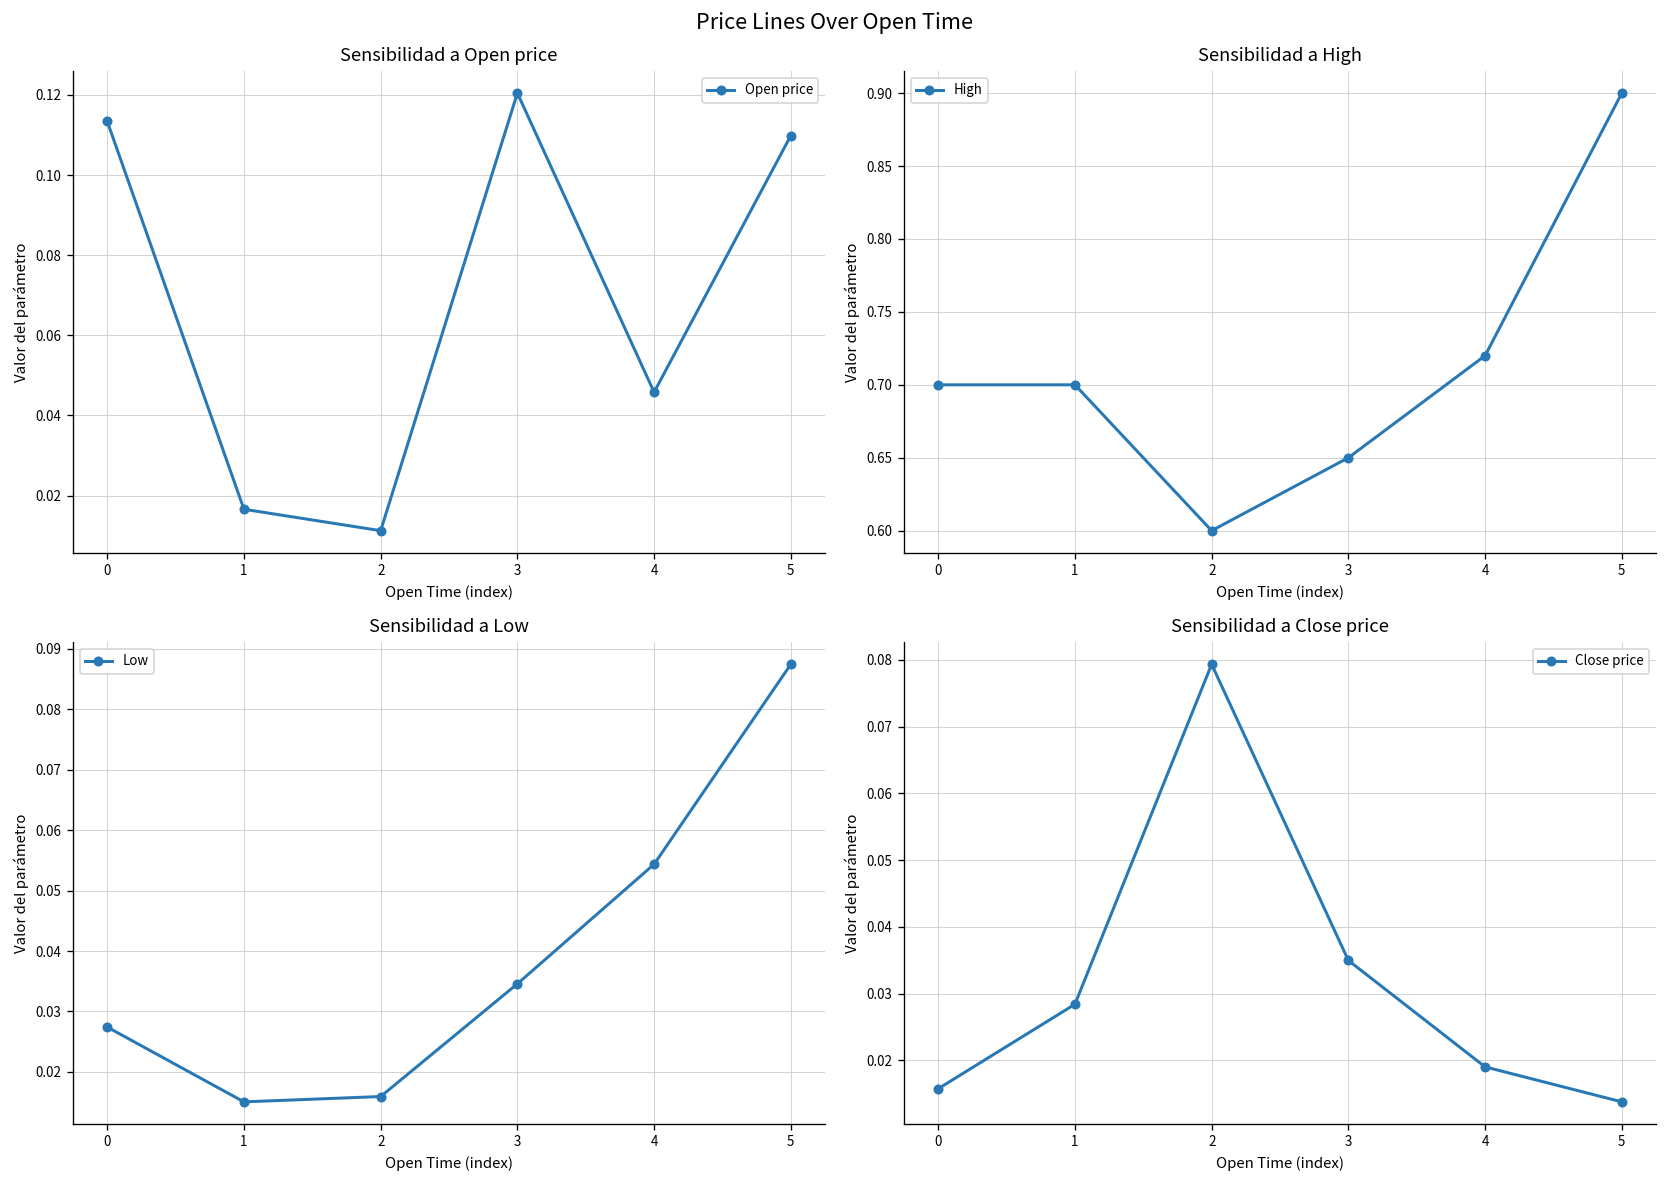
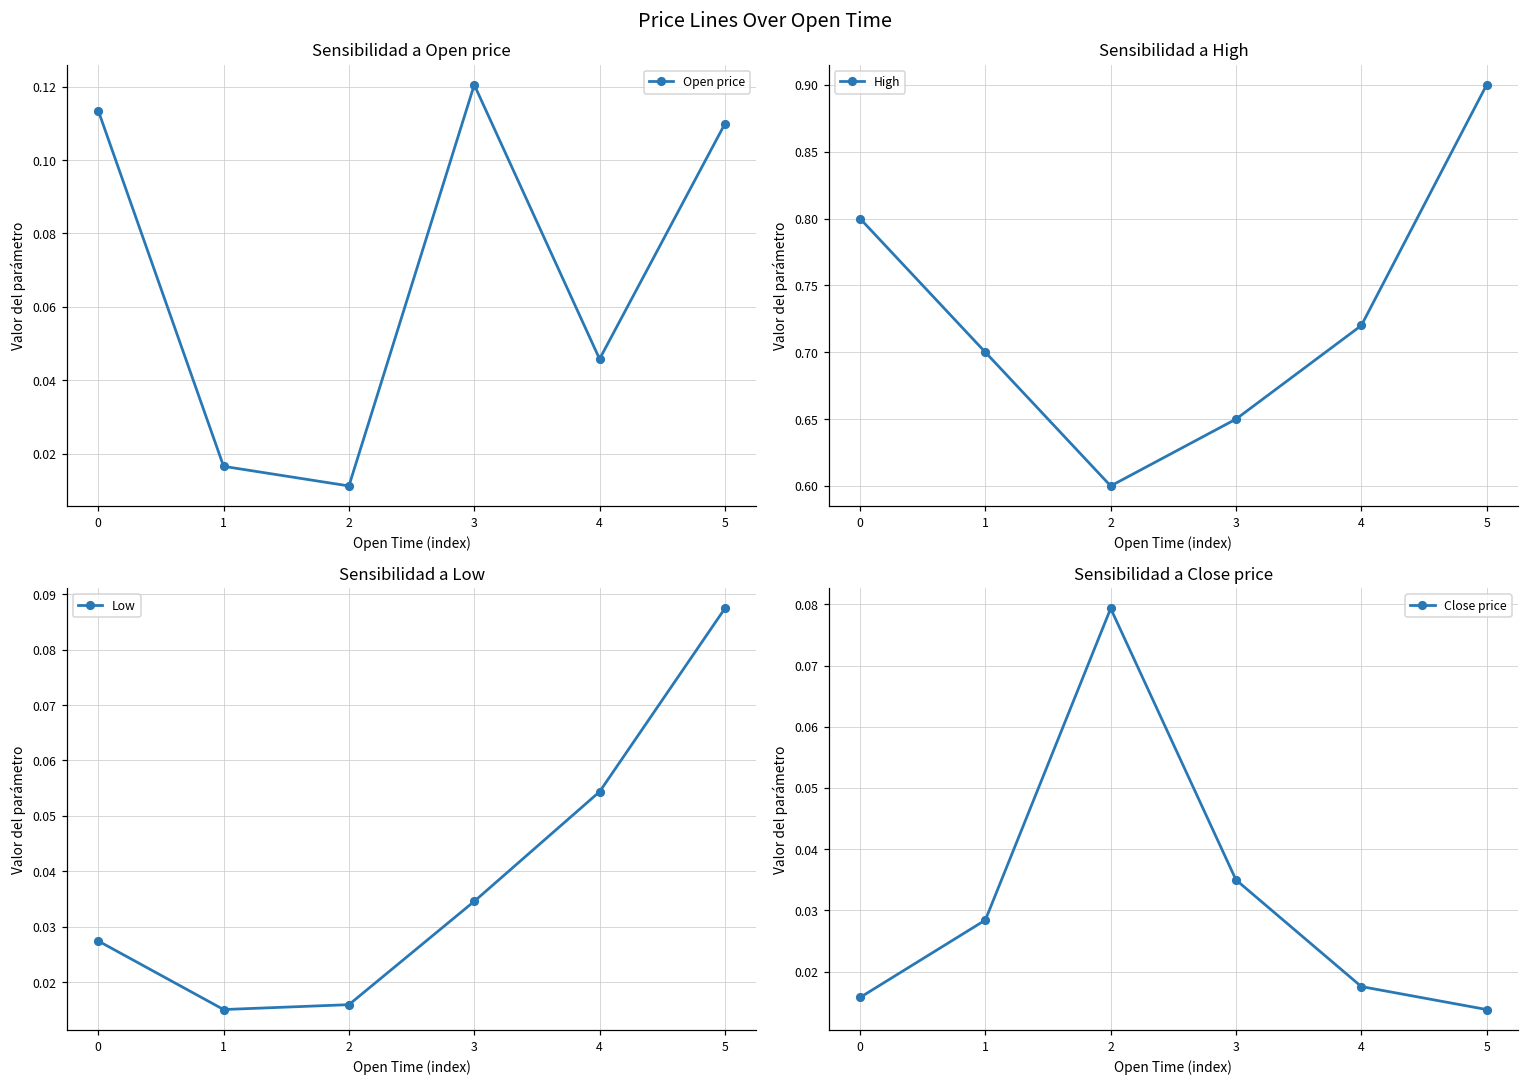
Sensibilidad a High, 0: 0.7 -> 0.8
Sensibilidad a Close price, 4: 0.019 -> 0.018
